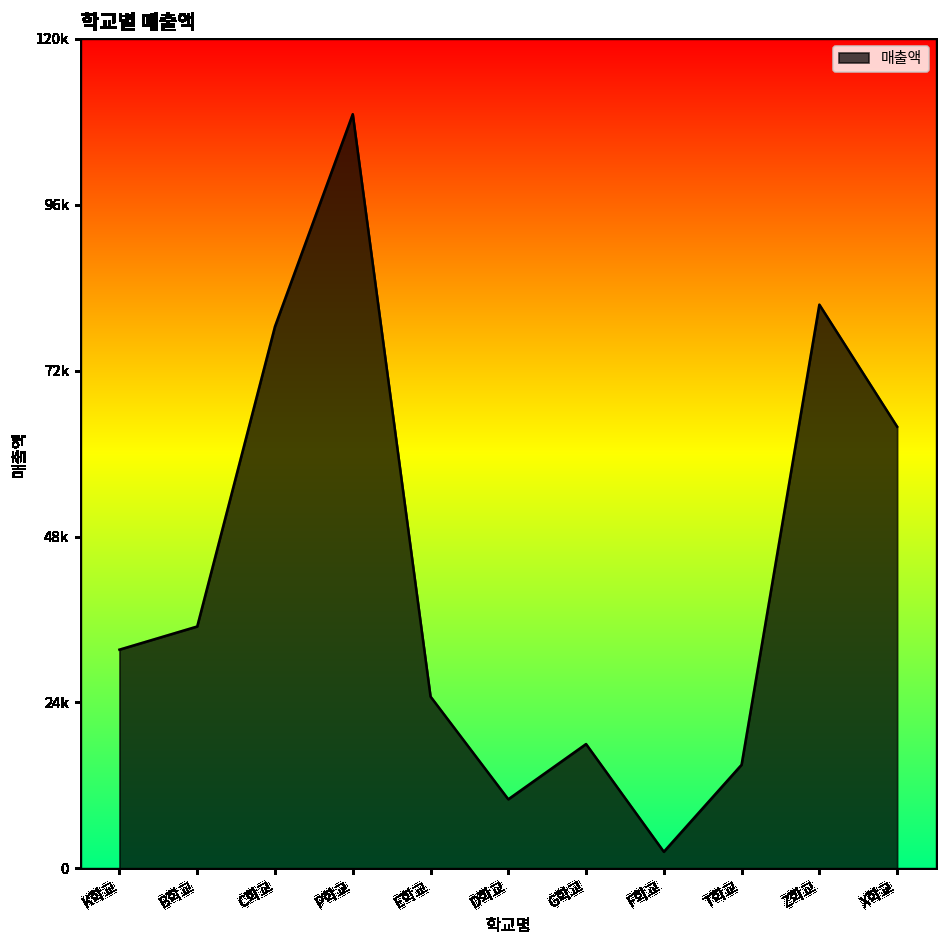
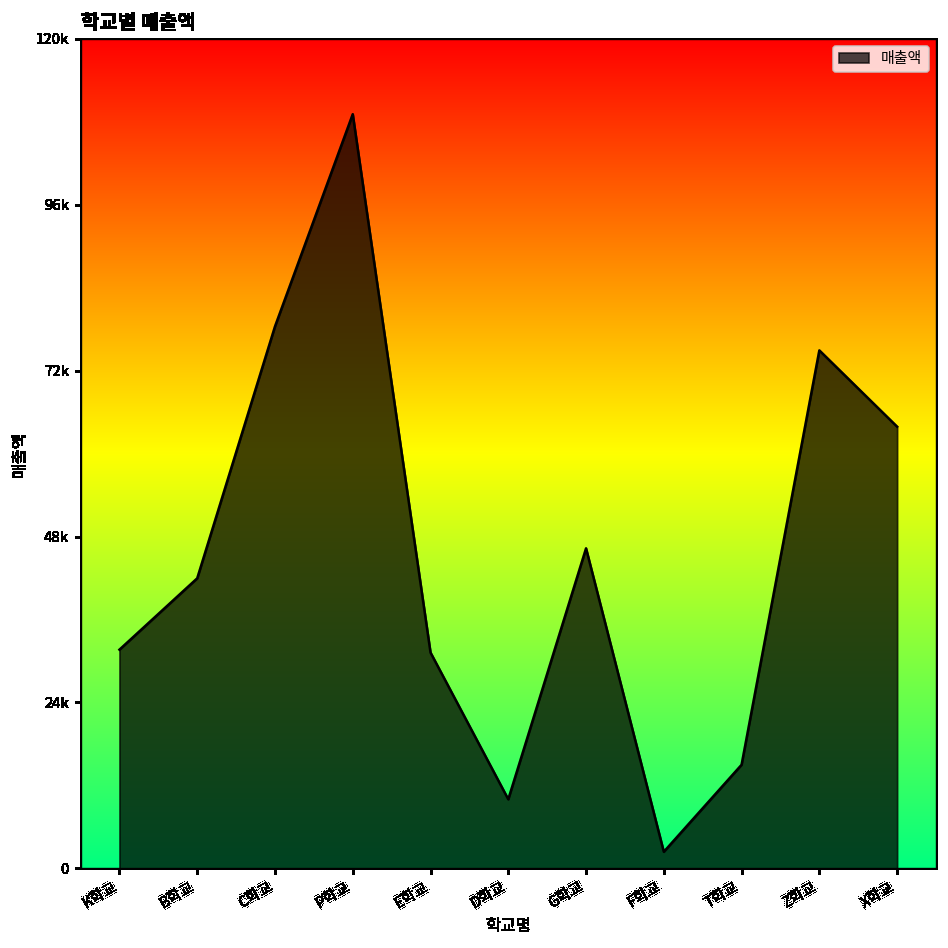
B학교: 35000 -> 42000
E학교: 25000 -> 31000
G학교: 18000 -> 46000
Z학교: 82000 -> 75000
